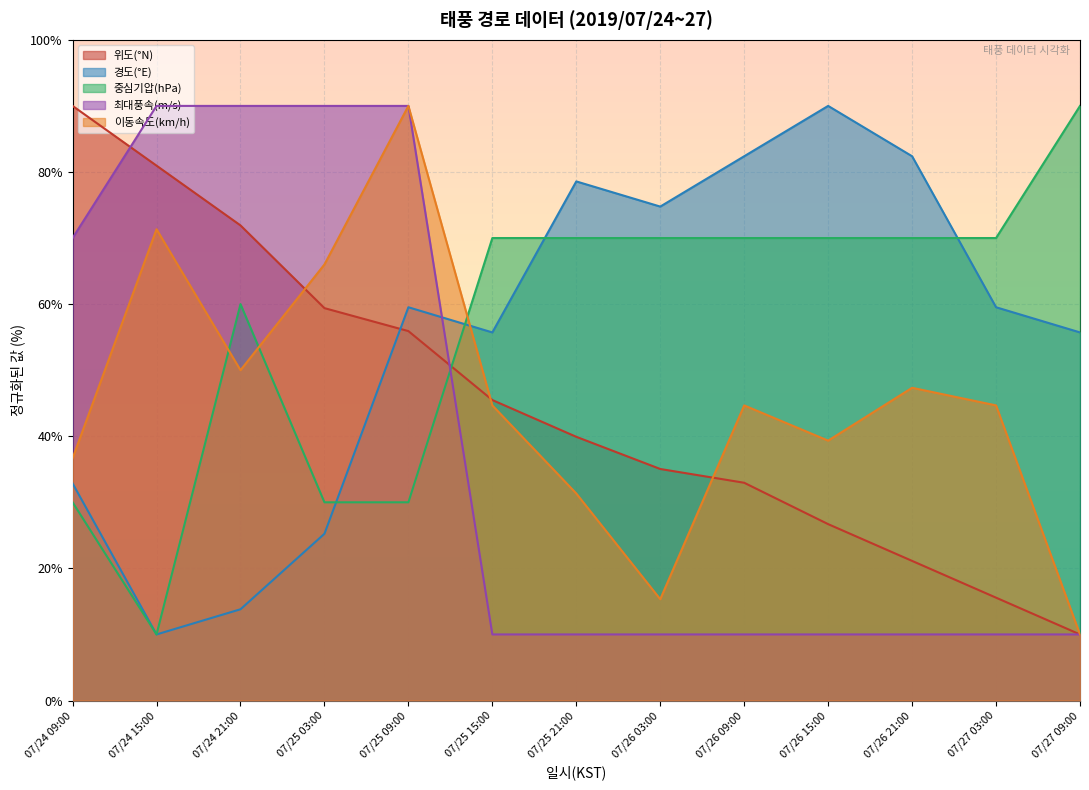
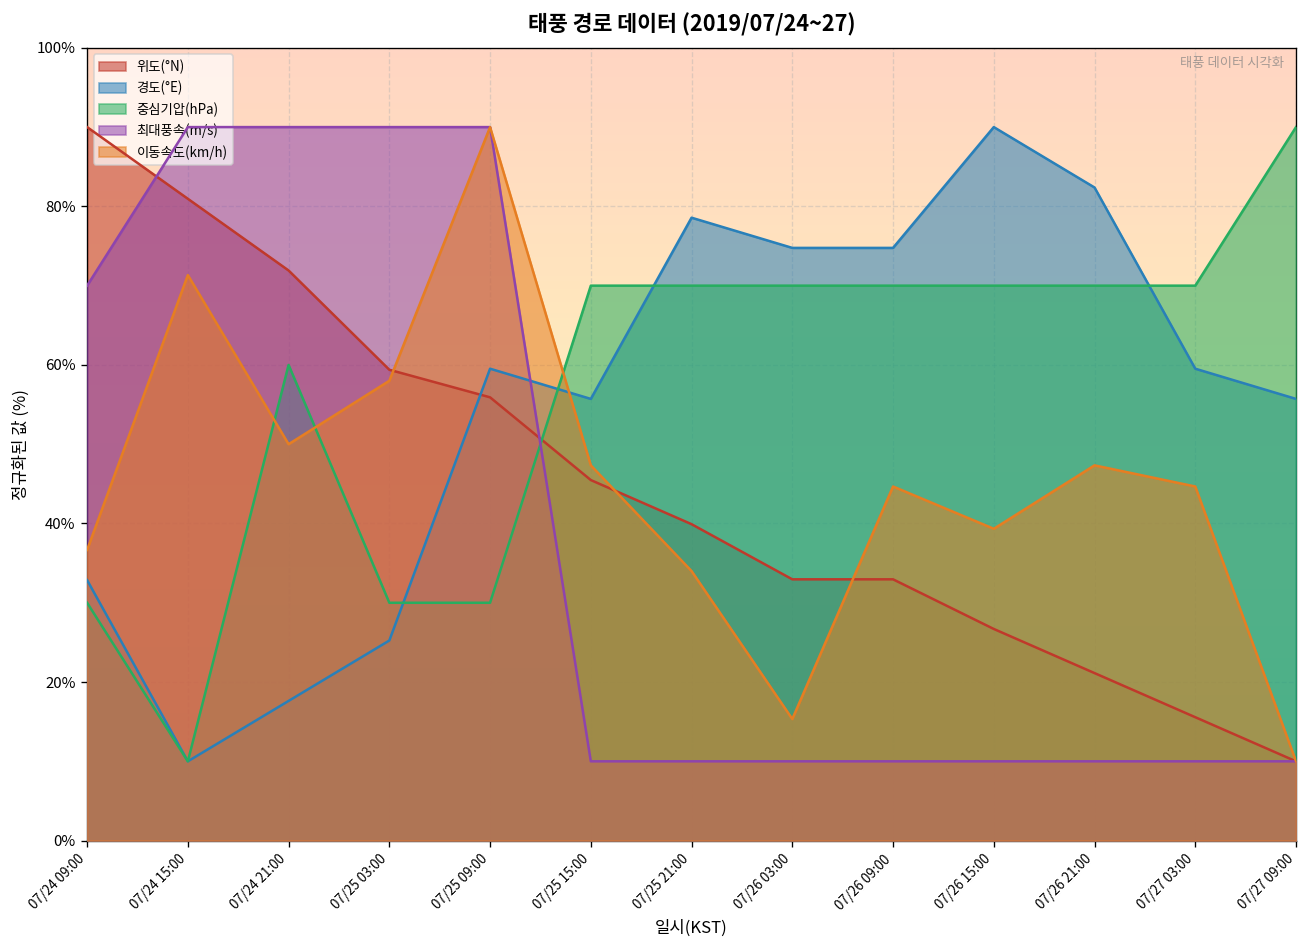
경도(°E), 07/24 21:00: 14% -> 18%
이동속도(km/h), 07/25 03:00: 66% -> 58%
이동속도(km/h), 07/25 15:00: 45% -> 47%
이동속도(km/h), 07/25 21:00: 31% -> 34%
위도(°N), 07/26 03:00: 35% -> 33%
경도(°E), 07/26 09:00: 82% -> 75%
